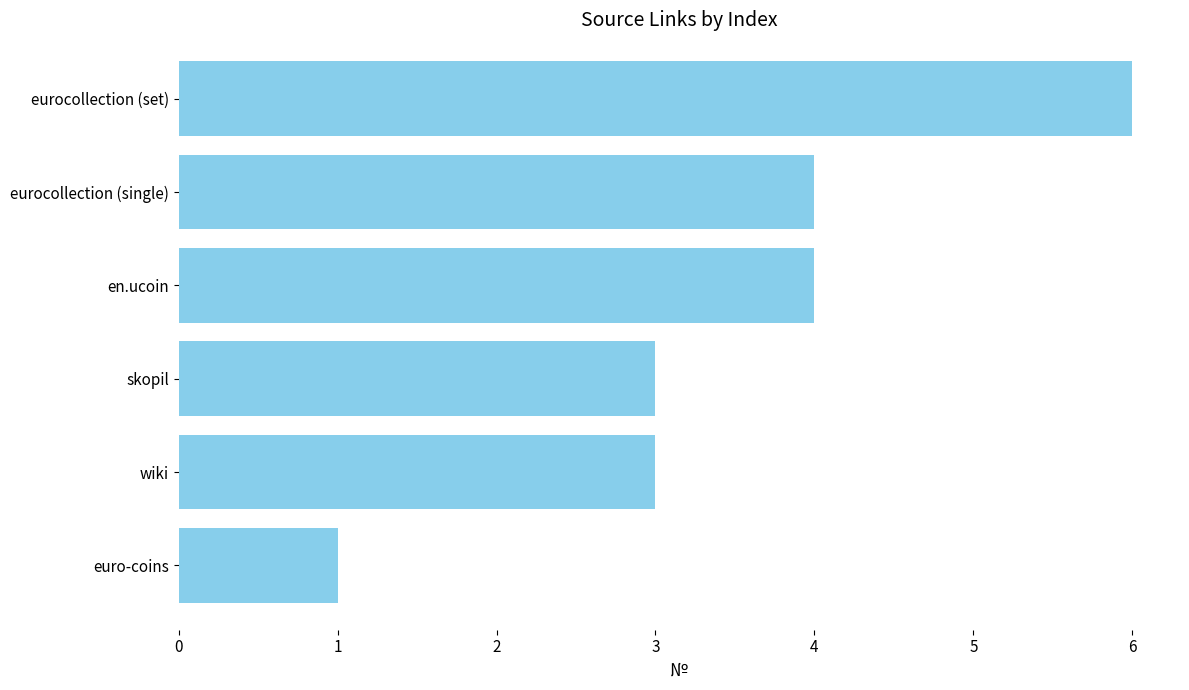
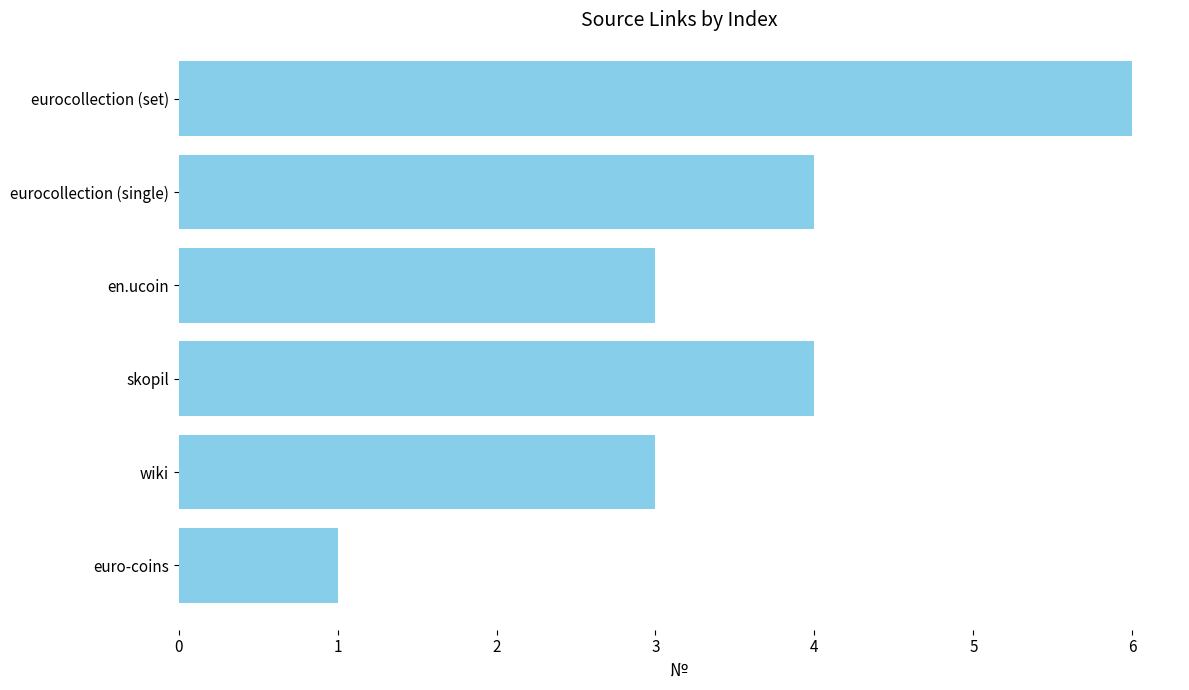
en.ucoin: 4 -> 3
skopil: 3 -> 4
